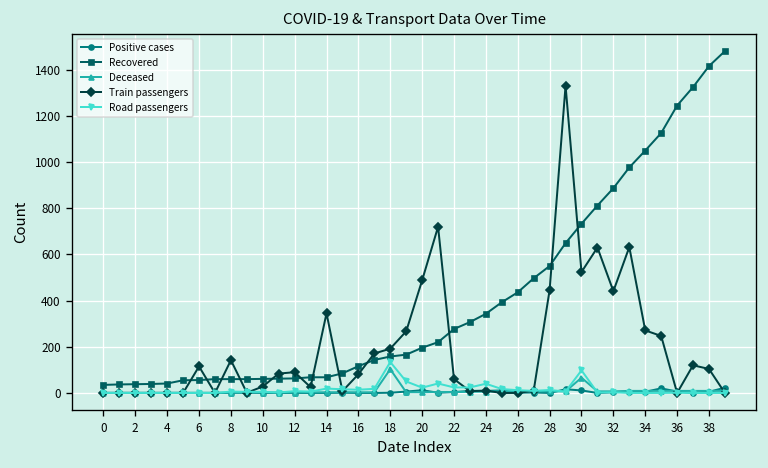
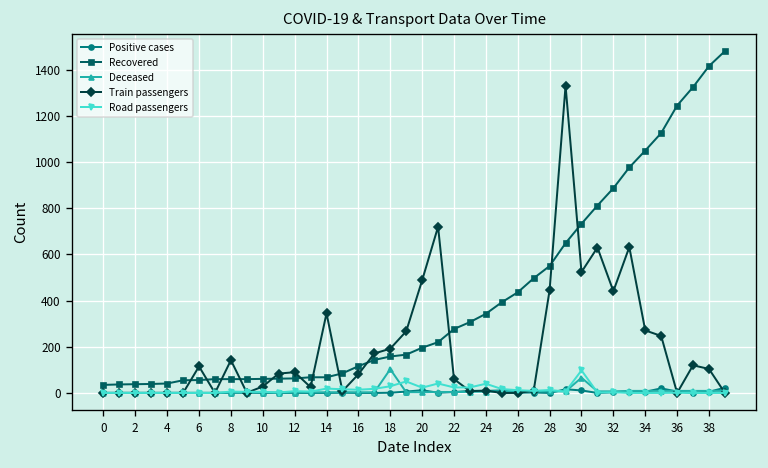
Road passengers, 18: 130 -> 30
